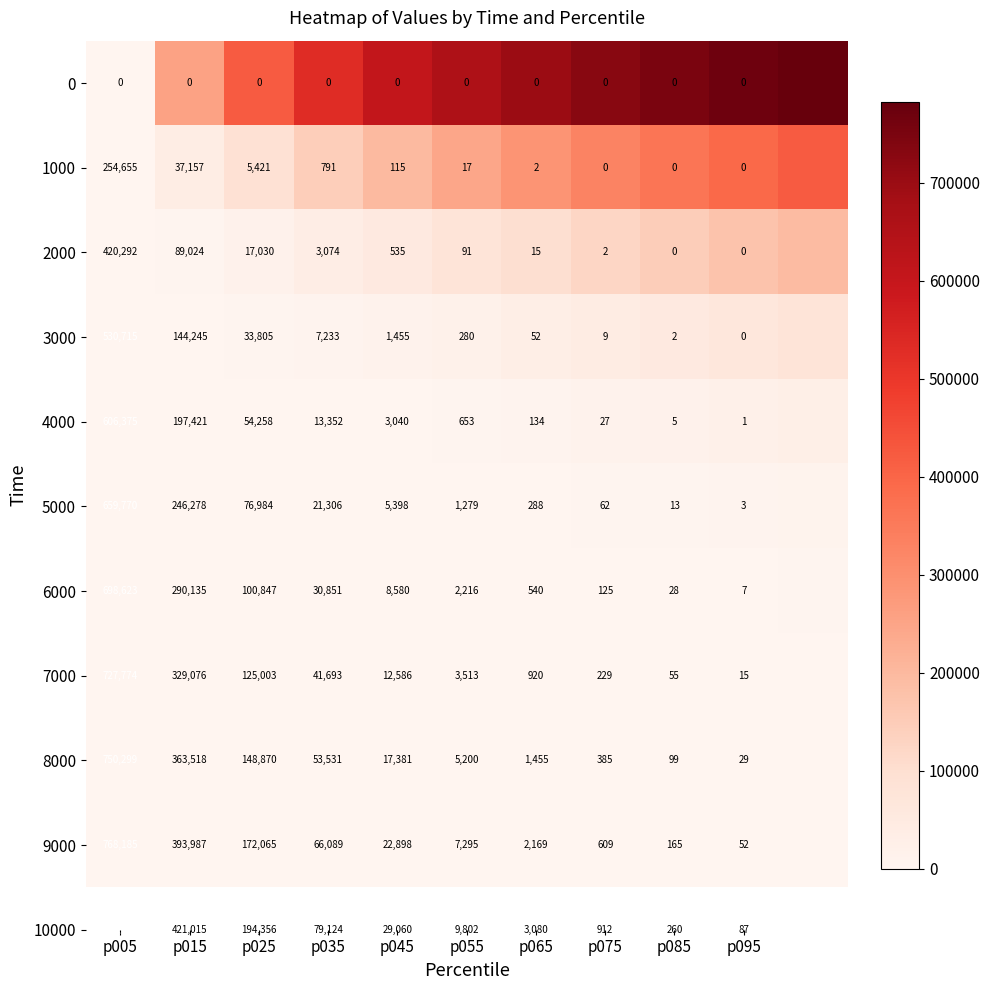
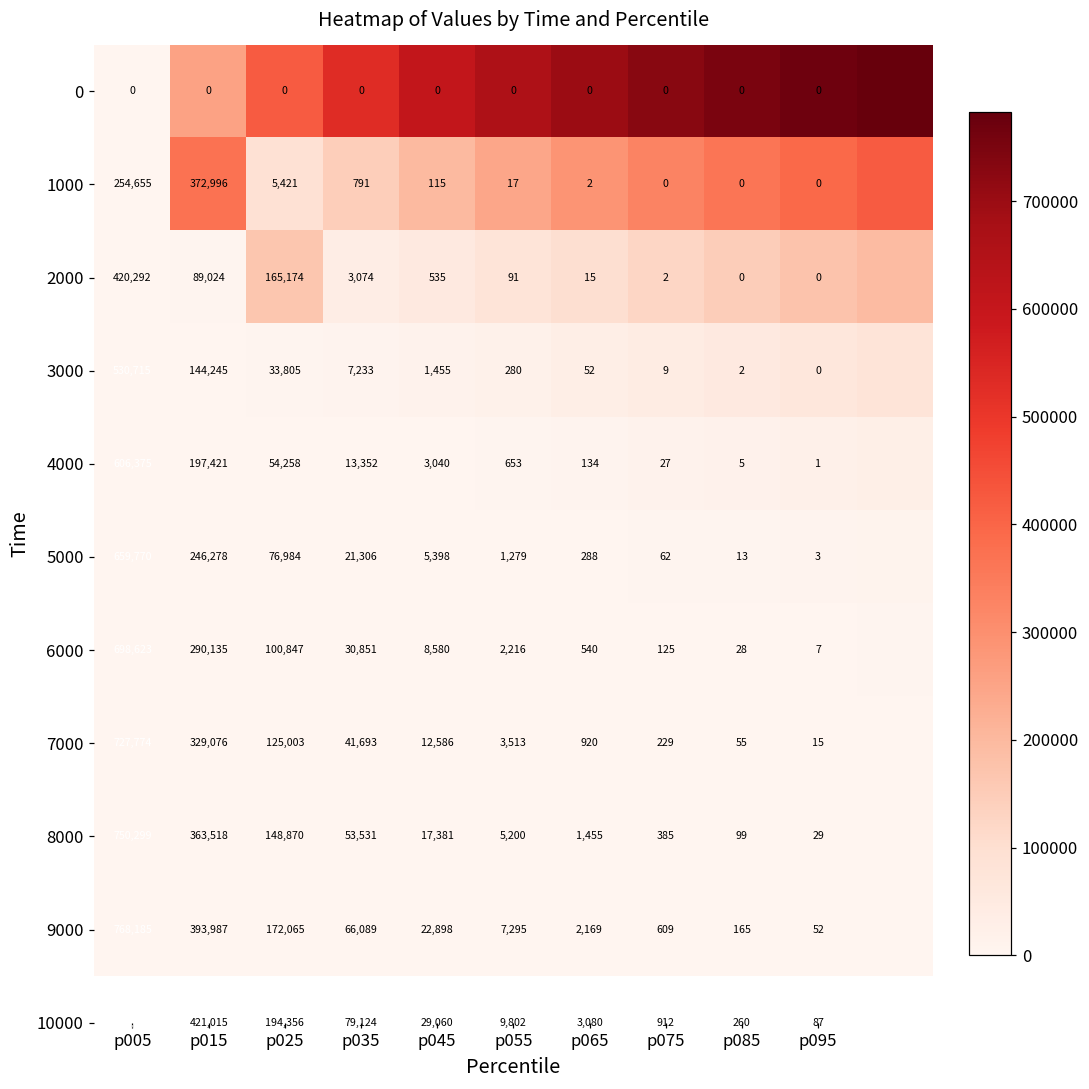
1000, p015: 37,157 -> 372,996
2000, p025: 17,030 -> 165,174
